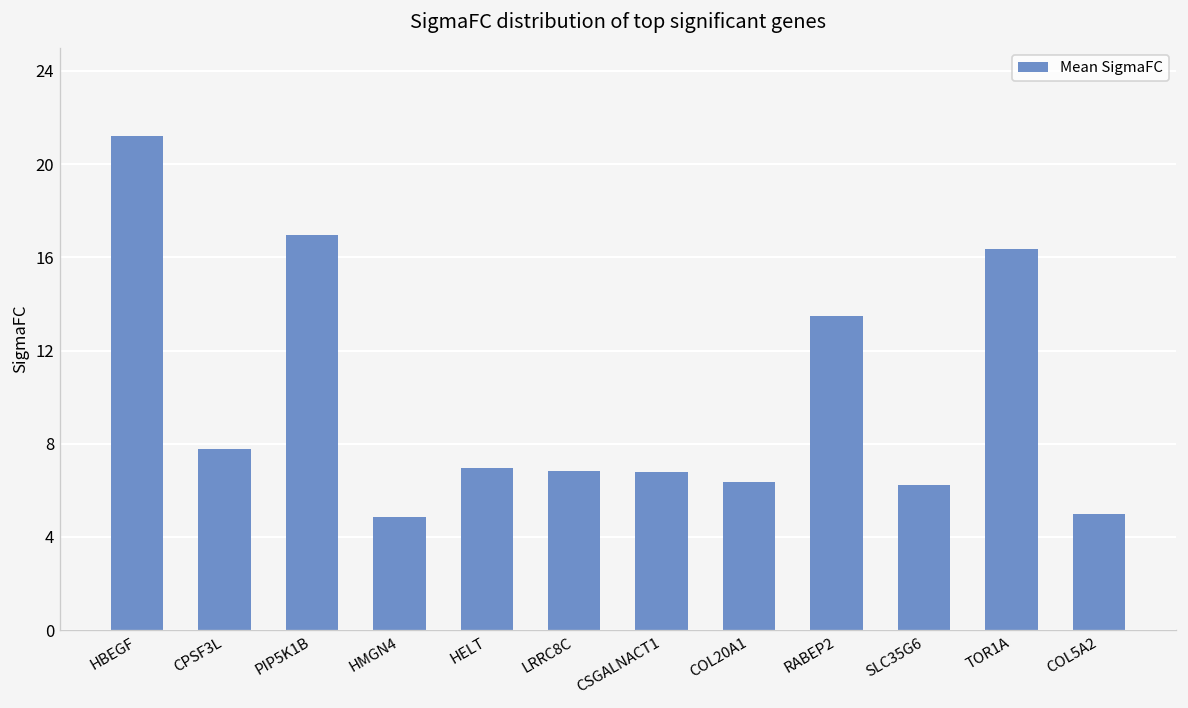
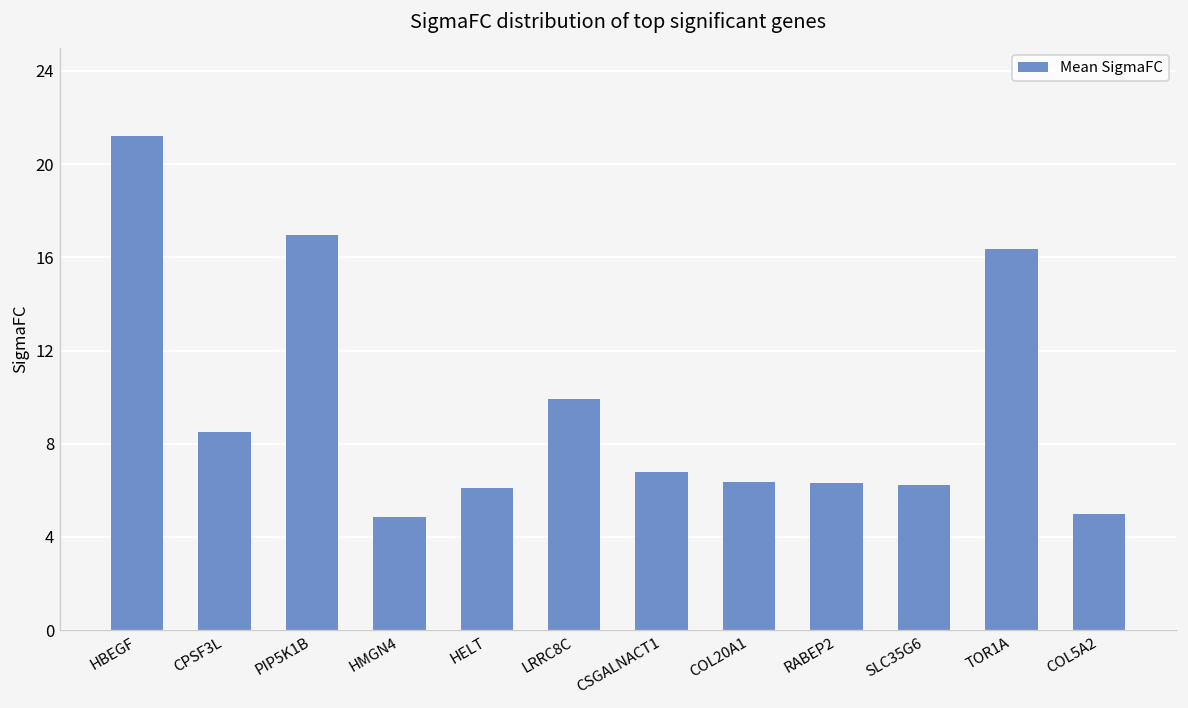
CPSF3L: 7.8 -> 8.5
HELT: 7.0 -> 6.1
LRRC8C: 6.8 -> 9.9
RABEP2: 13.5 -> 6.3
